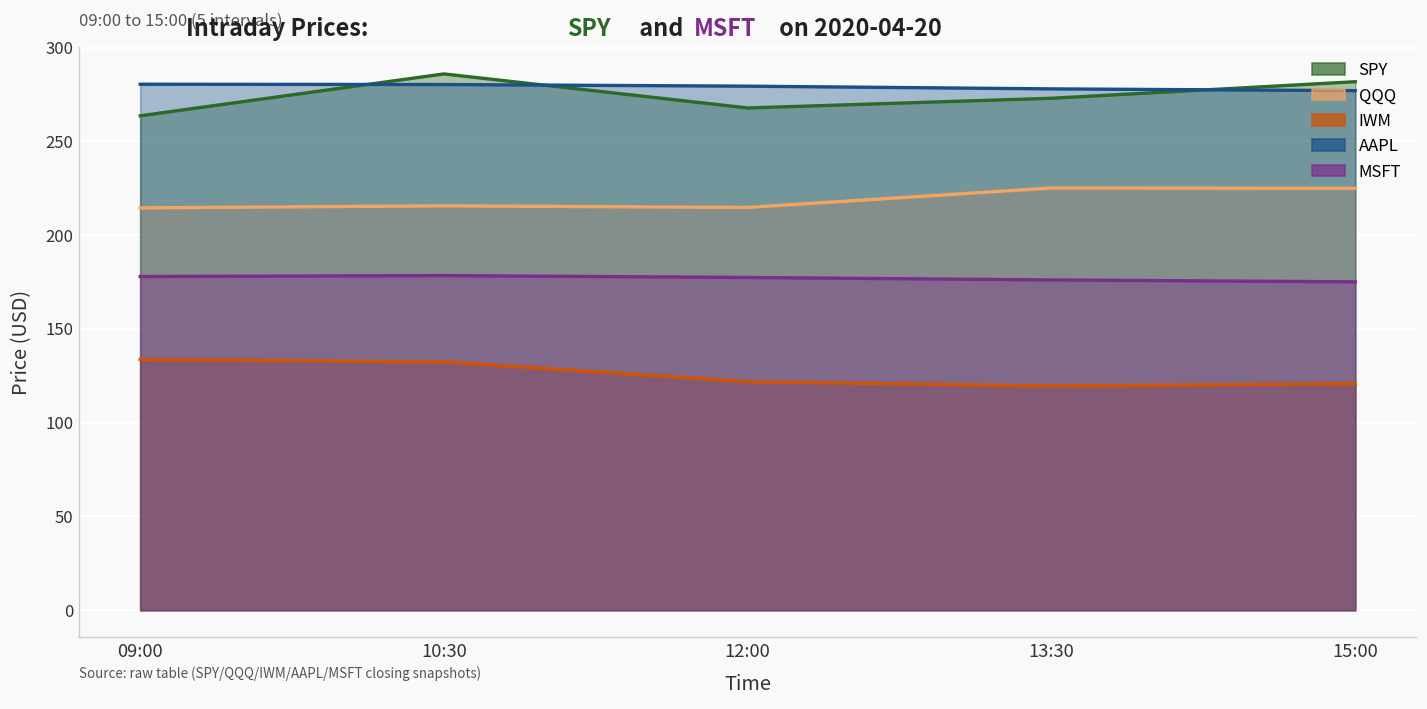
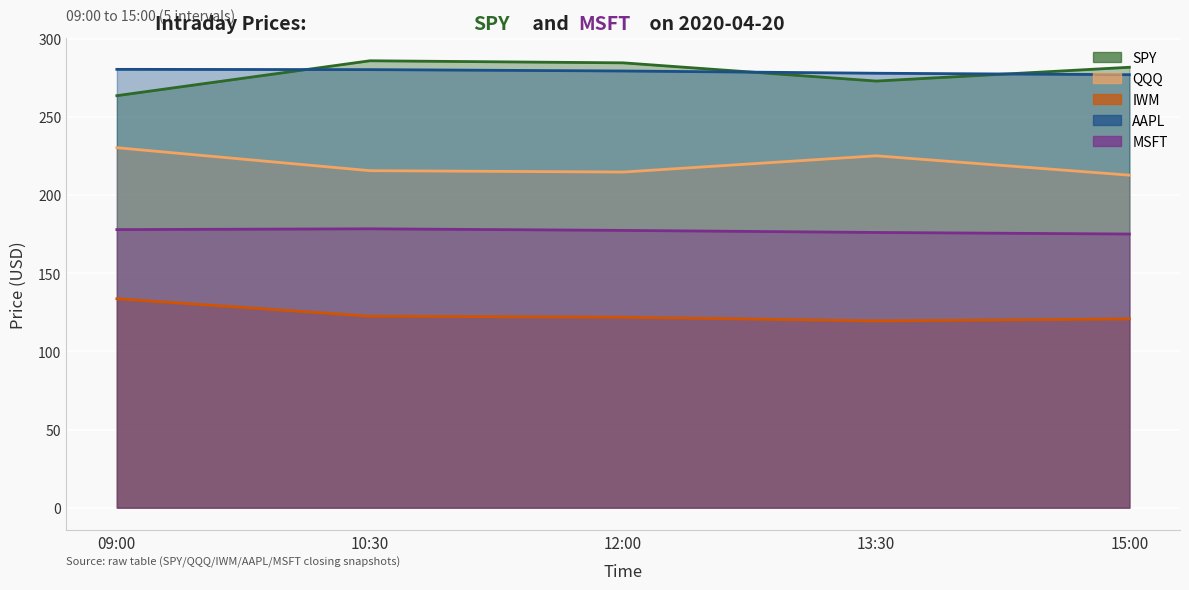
QQQ, 09:00: 215 -> 230
IWM, 10:30: 132 -> 123
SPY, 12:00: 268 -> 285
QQQ, 15:00: 225 -> 213
